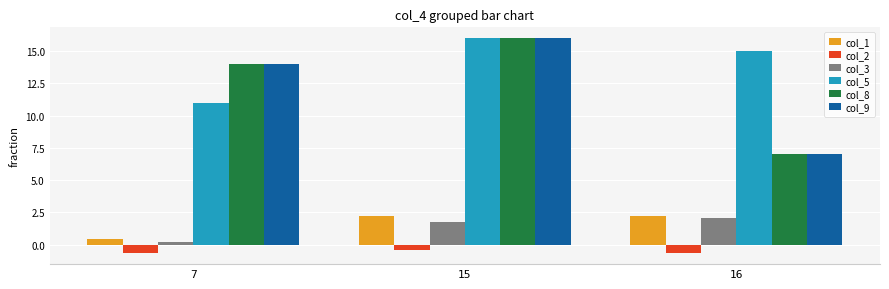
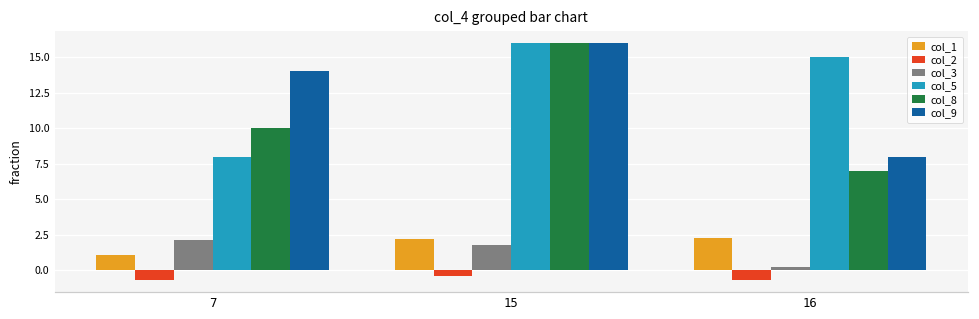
col_1, 7: 0.4 -> 1.1
col_3, 7: 0.2 -> 2.1
col_5, 7: 11 -> 8
col_8, 7: 14 -> 10
col_3, 16: 2.1 -> 0.2
col_9, 16: 7 -> 8
